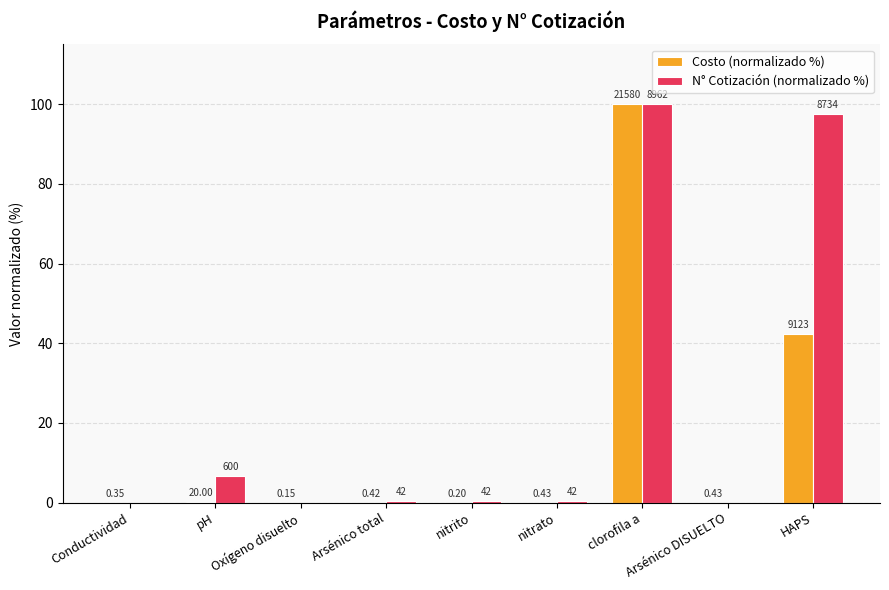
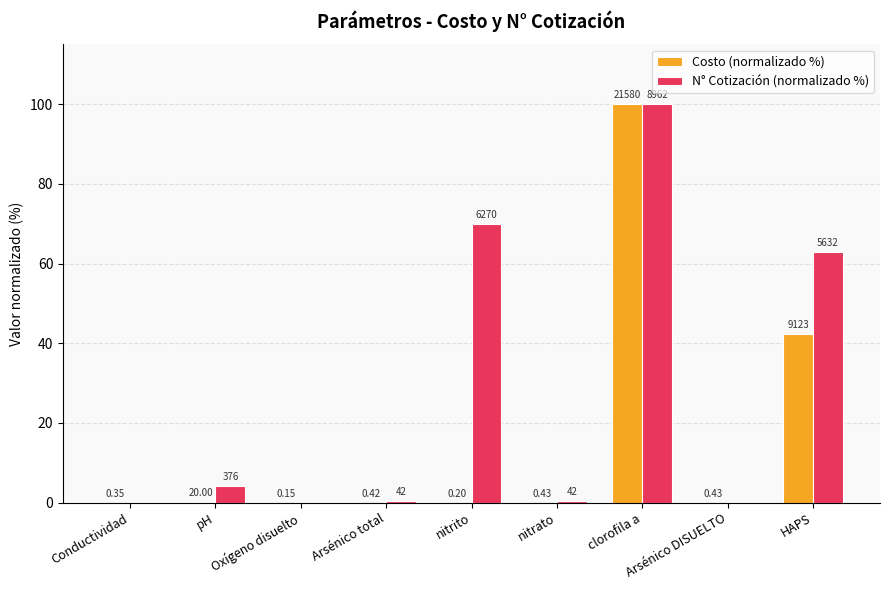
N° Cotización (normalizado %), pH: 600 -> 376
N° Cotización (normalizado %), nitrito: 42 -> 6270
N° Cotización (normalizado %), HAPS: 8734 -> 5632
